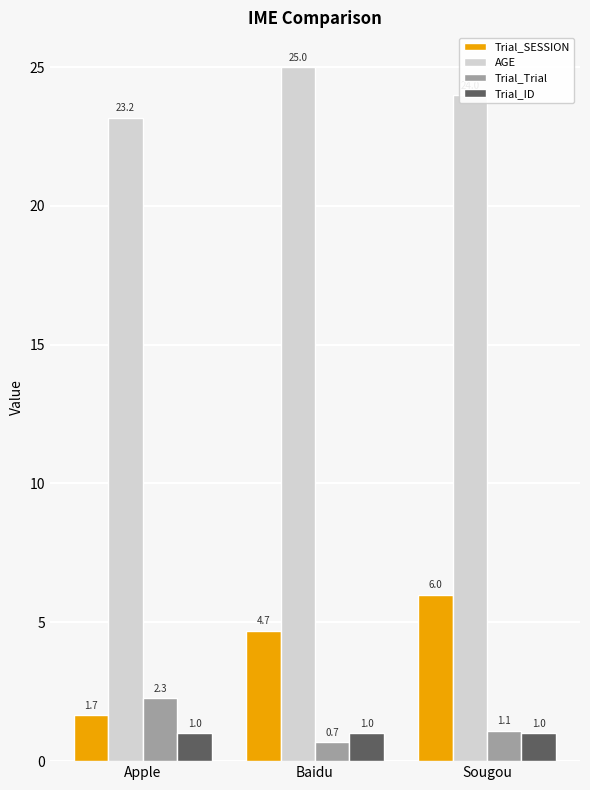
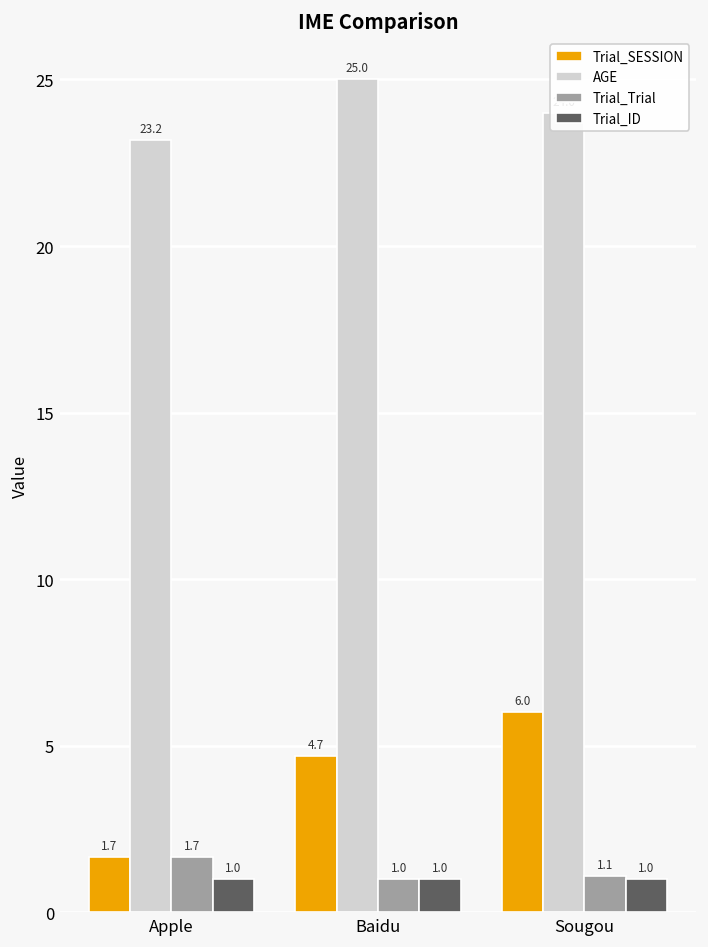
Trial_Trial, Apple: 2.3 -> 1.7
Trial_Trial, Baidu: 0.7 -> 1.0
